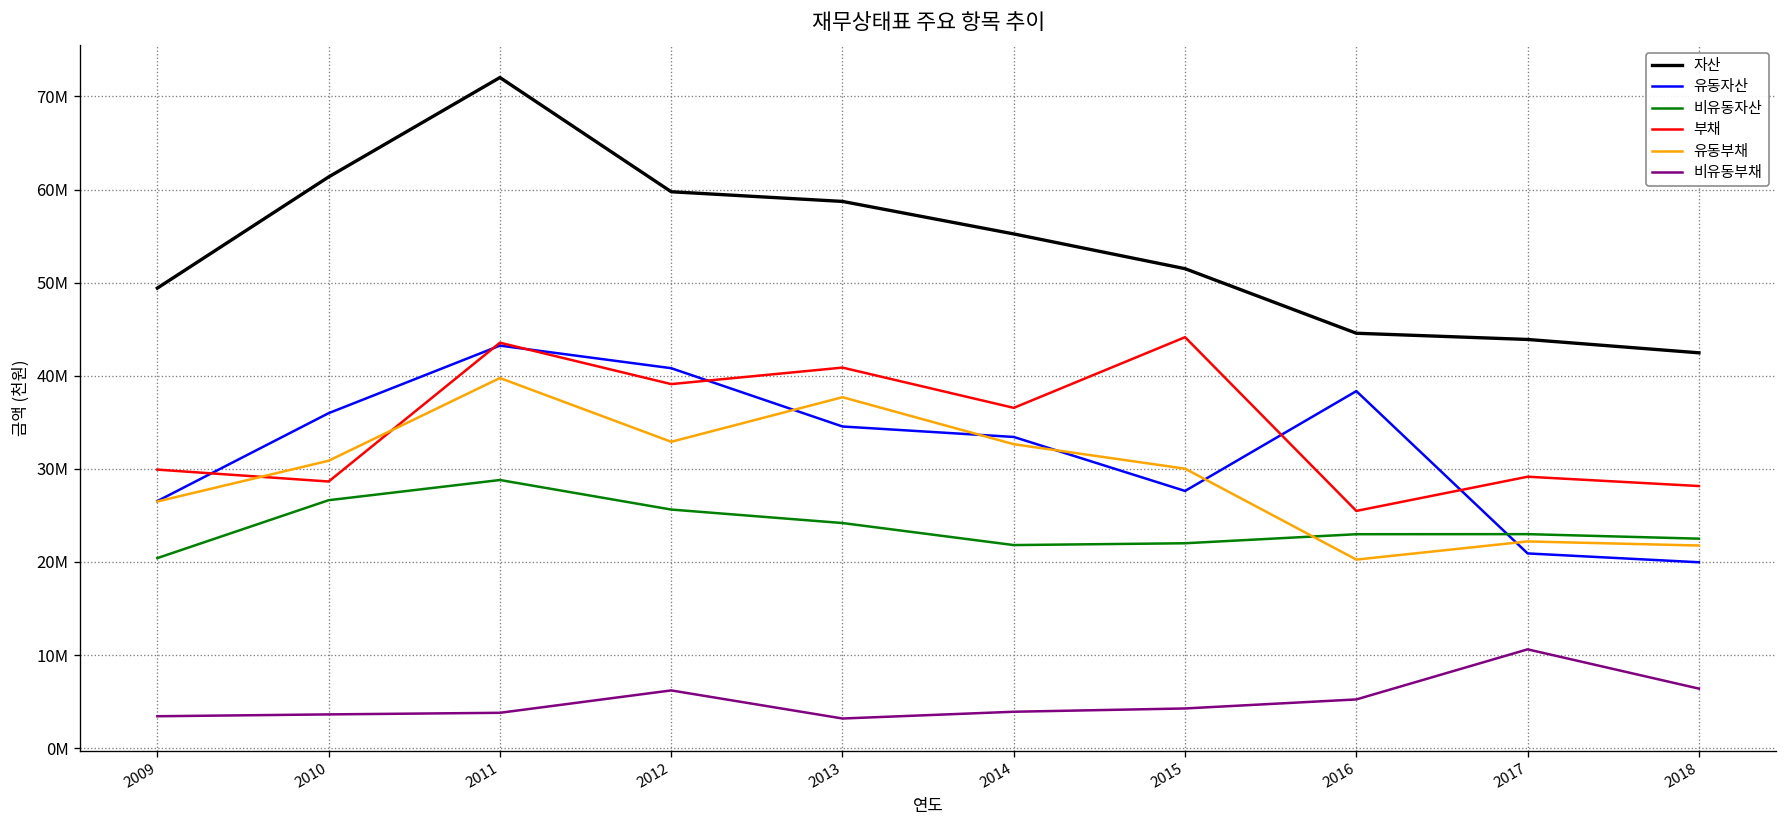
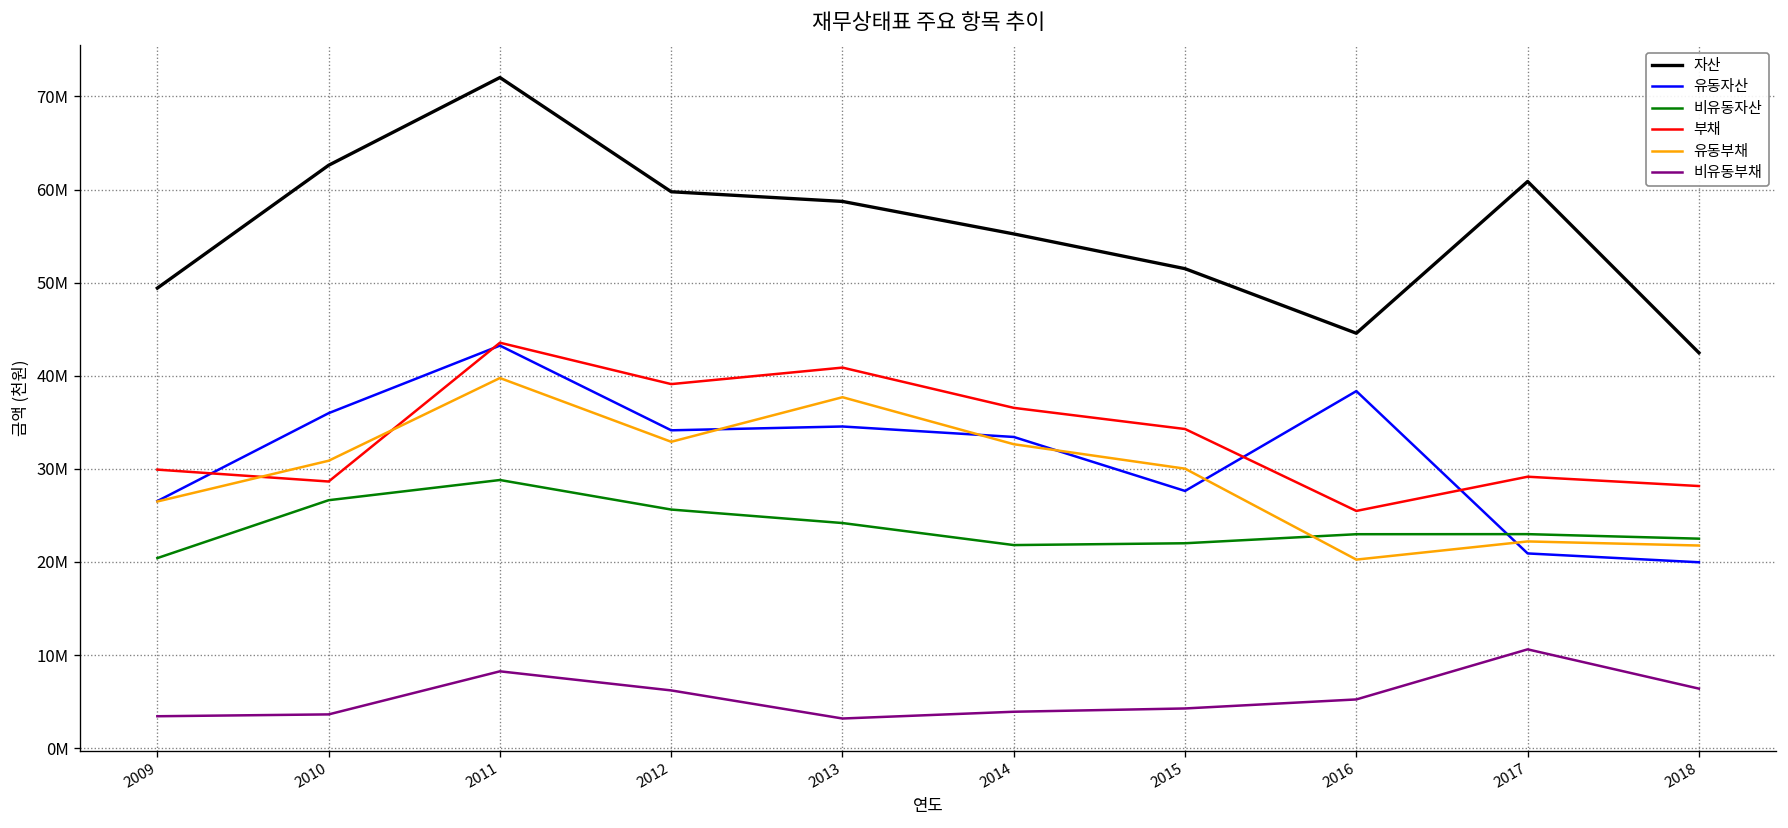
자산, 2010: 61000000 -> 63000000
비유동부채, 2011: 4000000 -> 8000000
유동자산, 2012: 41000000 -> 34000000
부채, 2015: 44000000 -> 34000000
자산, 2017: 44000000 -> 61000000
